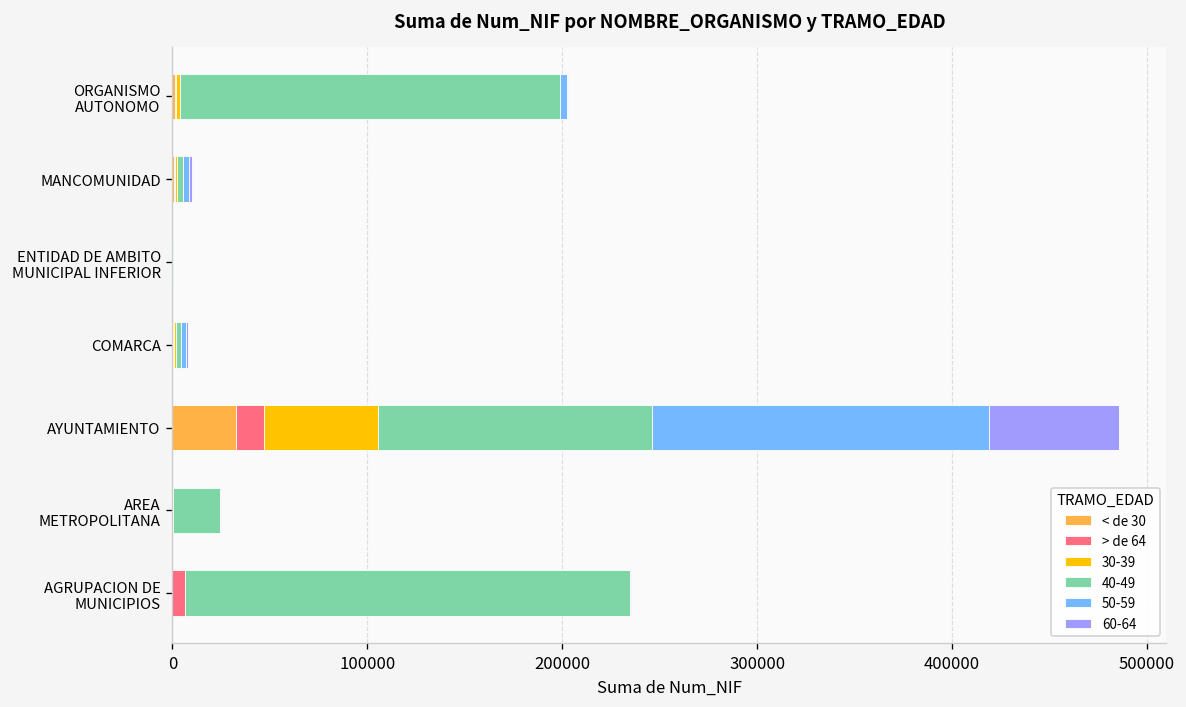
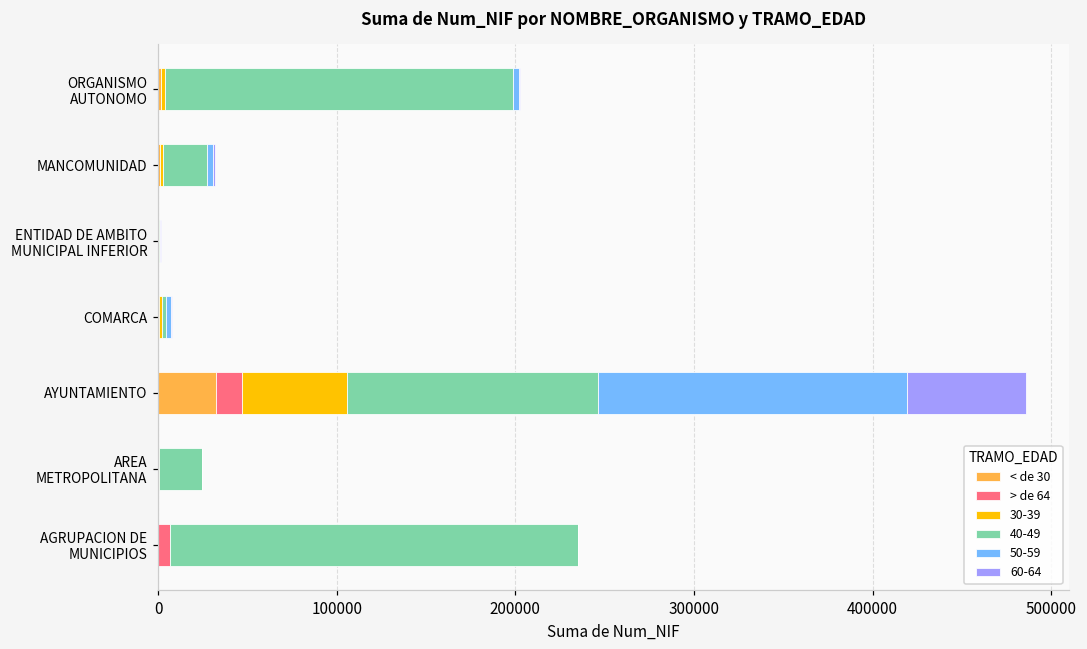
40-49, MANCOMUNIDAD: 3000 -> 25000
